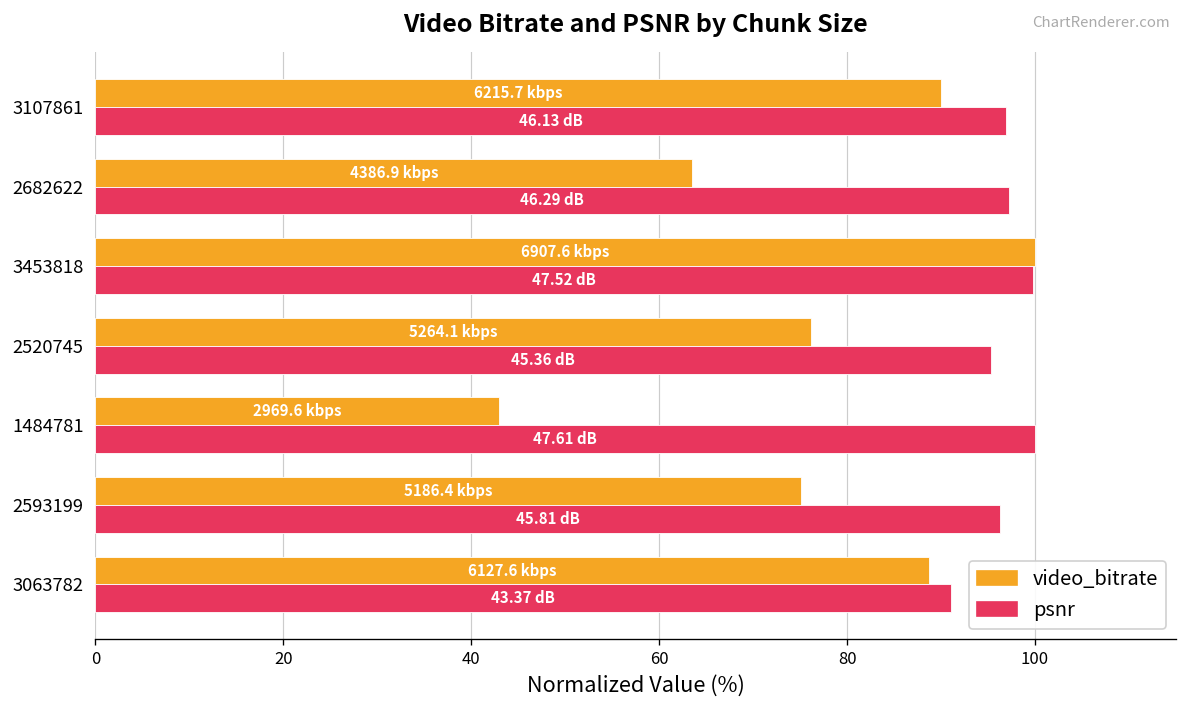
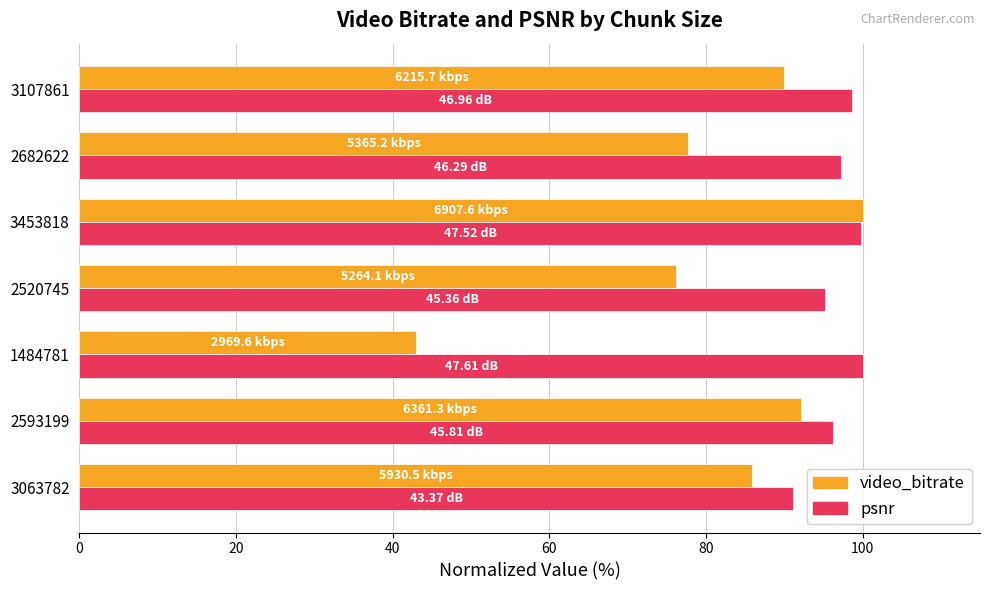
psnr, 3107861: 46.13 -> 46.96
video_bitrate, 2682622: 4386.9 -> 5365.2
video_bitrate, 2593199: 5186.4 -> 6361.3
video_bitrate, 3063782: 6127.6 -> 5930.5
